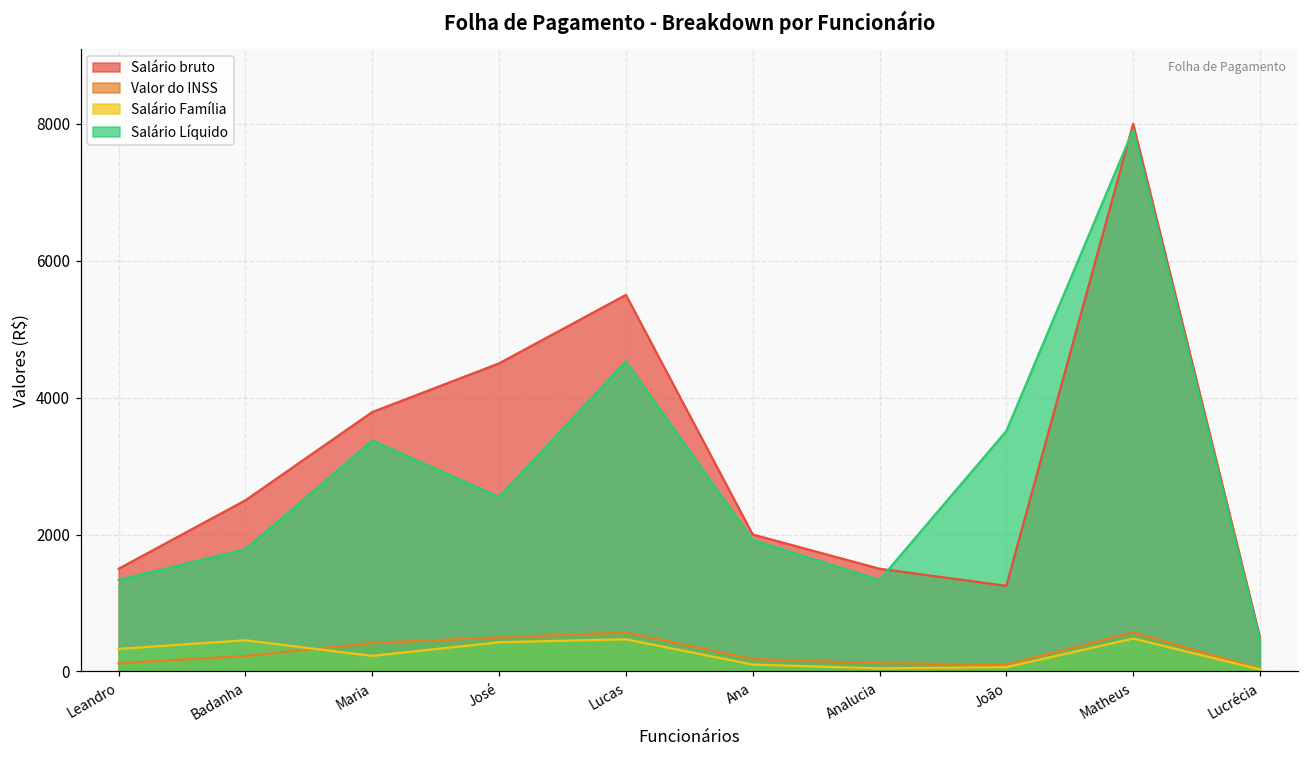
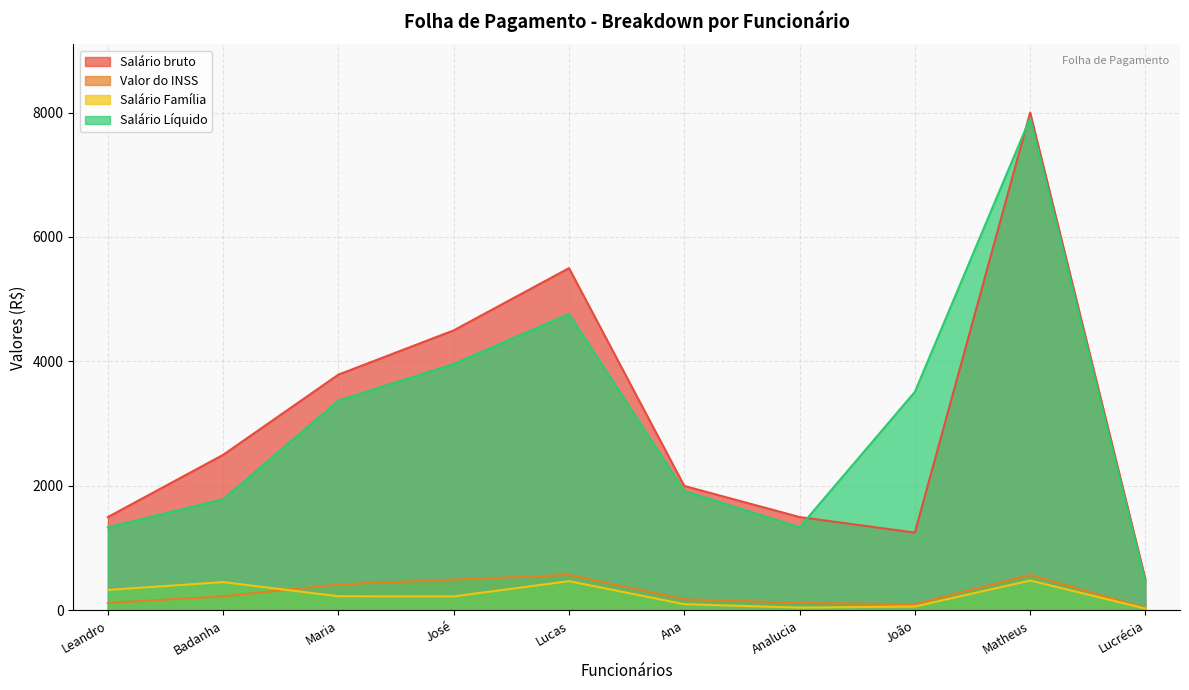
Salário Família, José: 400 -> 200
Salário Líquido, José: 2500 -> 4000
Salário Líquido, Lucas: 4500 -> 4800
